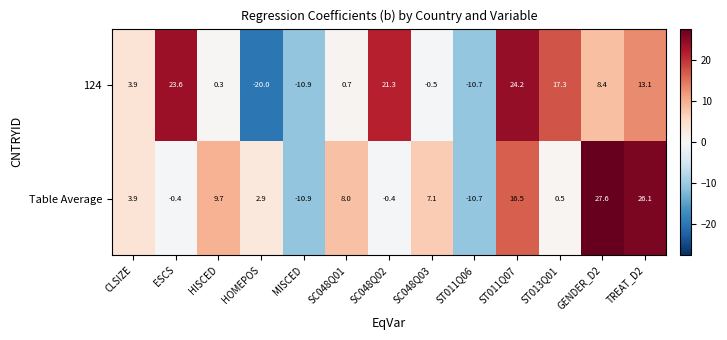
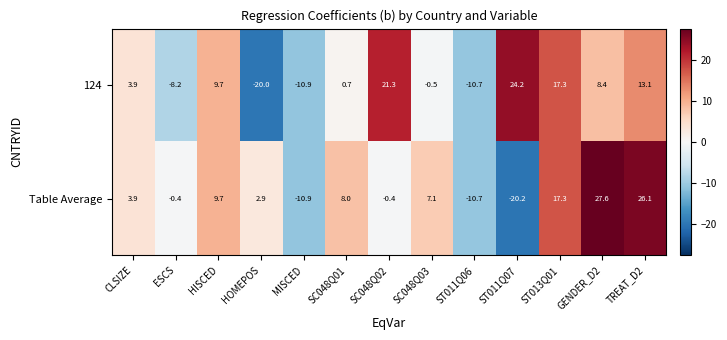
124, ESCS: 23.6 -> -8.2
124, HISCED: 0.3 -> 9.7
Table Average, ST011Q07: 16.5 -> -20.2
Table Average, ST013Q01: 0.5 -> 17.3
